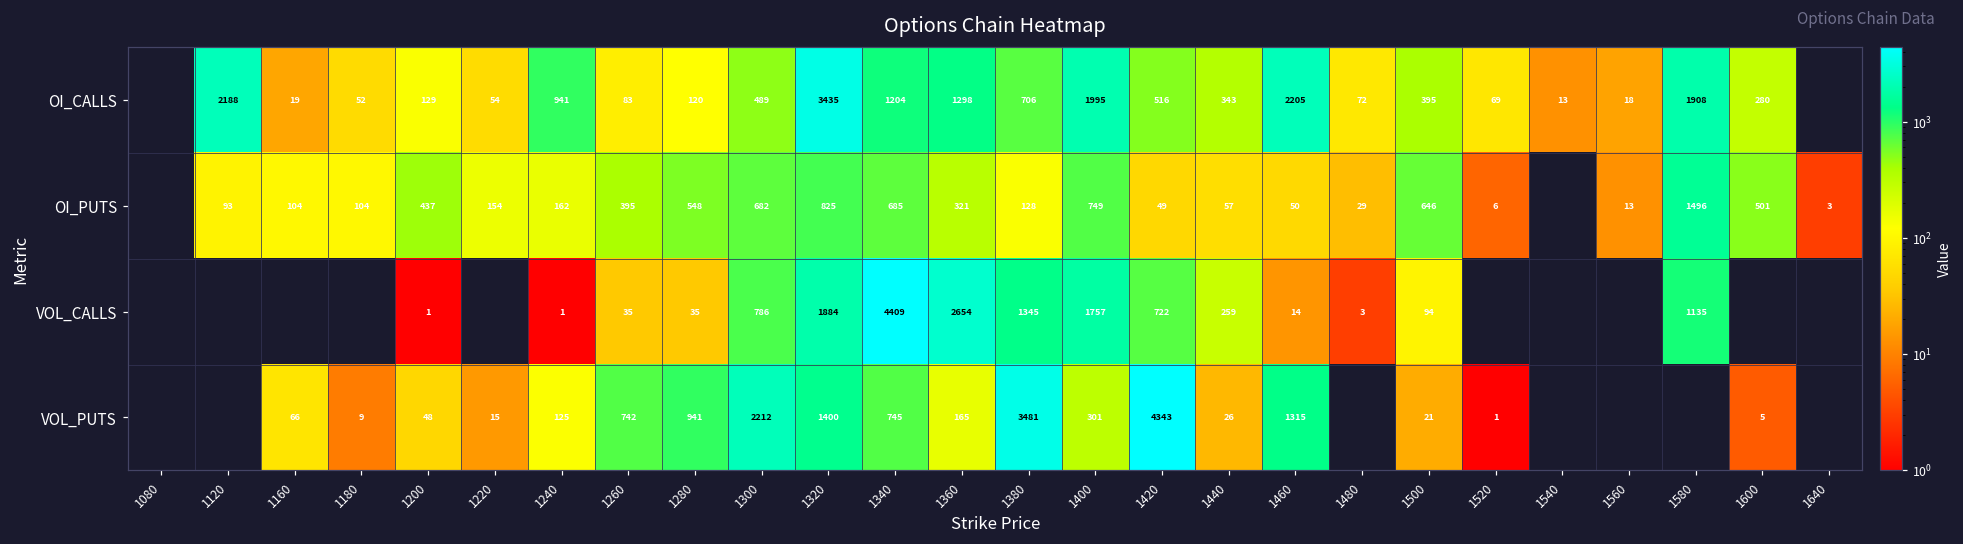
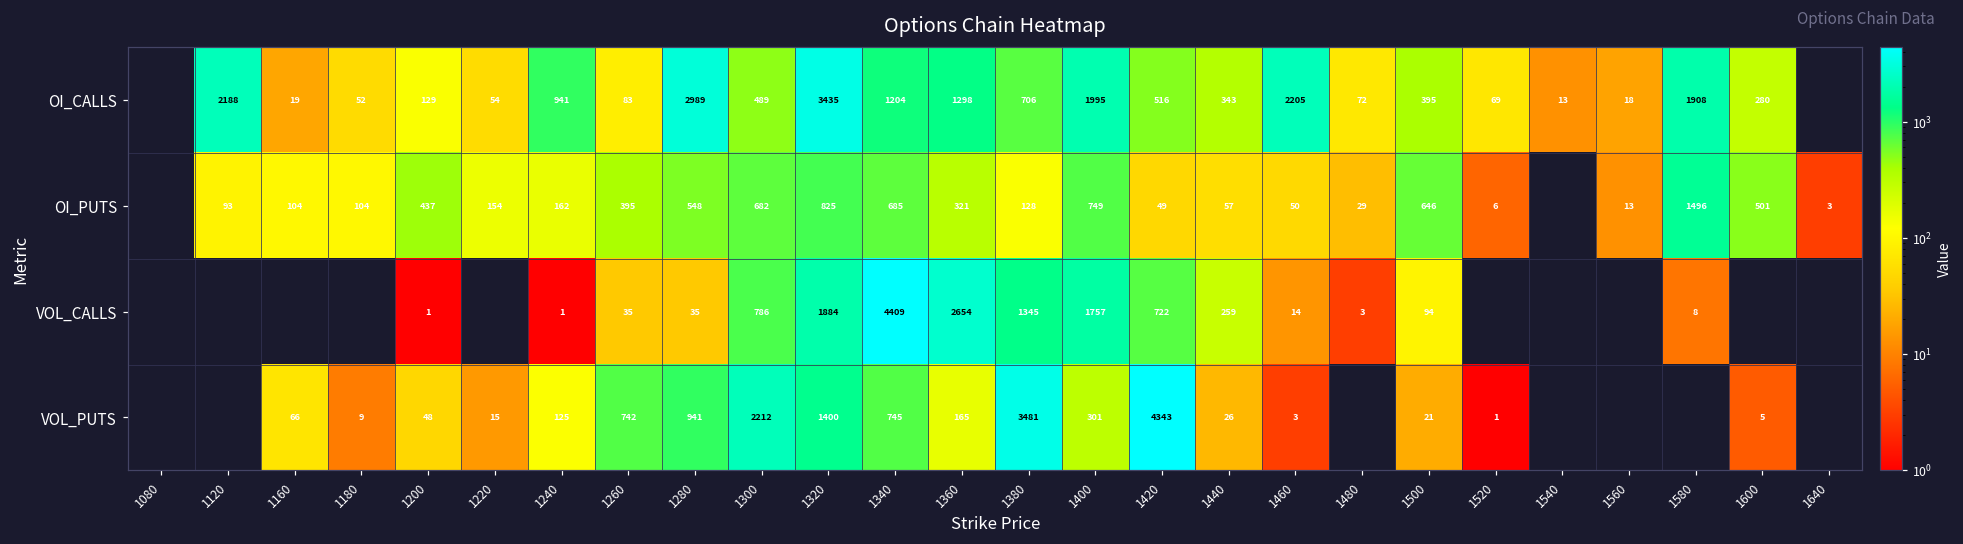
OI_CALLS, 1280: 120 -> 2989
VOL_CALLS, 1580: 1135 -> 8
VOL_PUTS, 1460: 1315 -> 3
